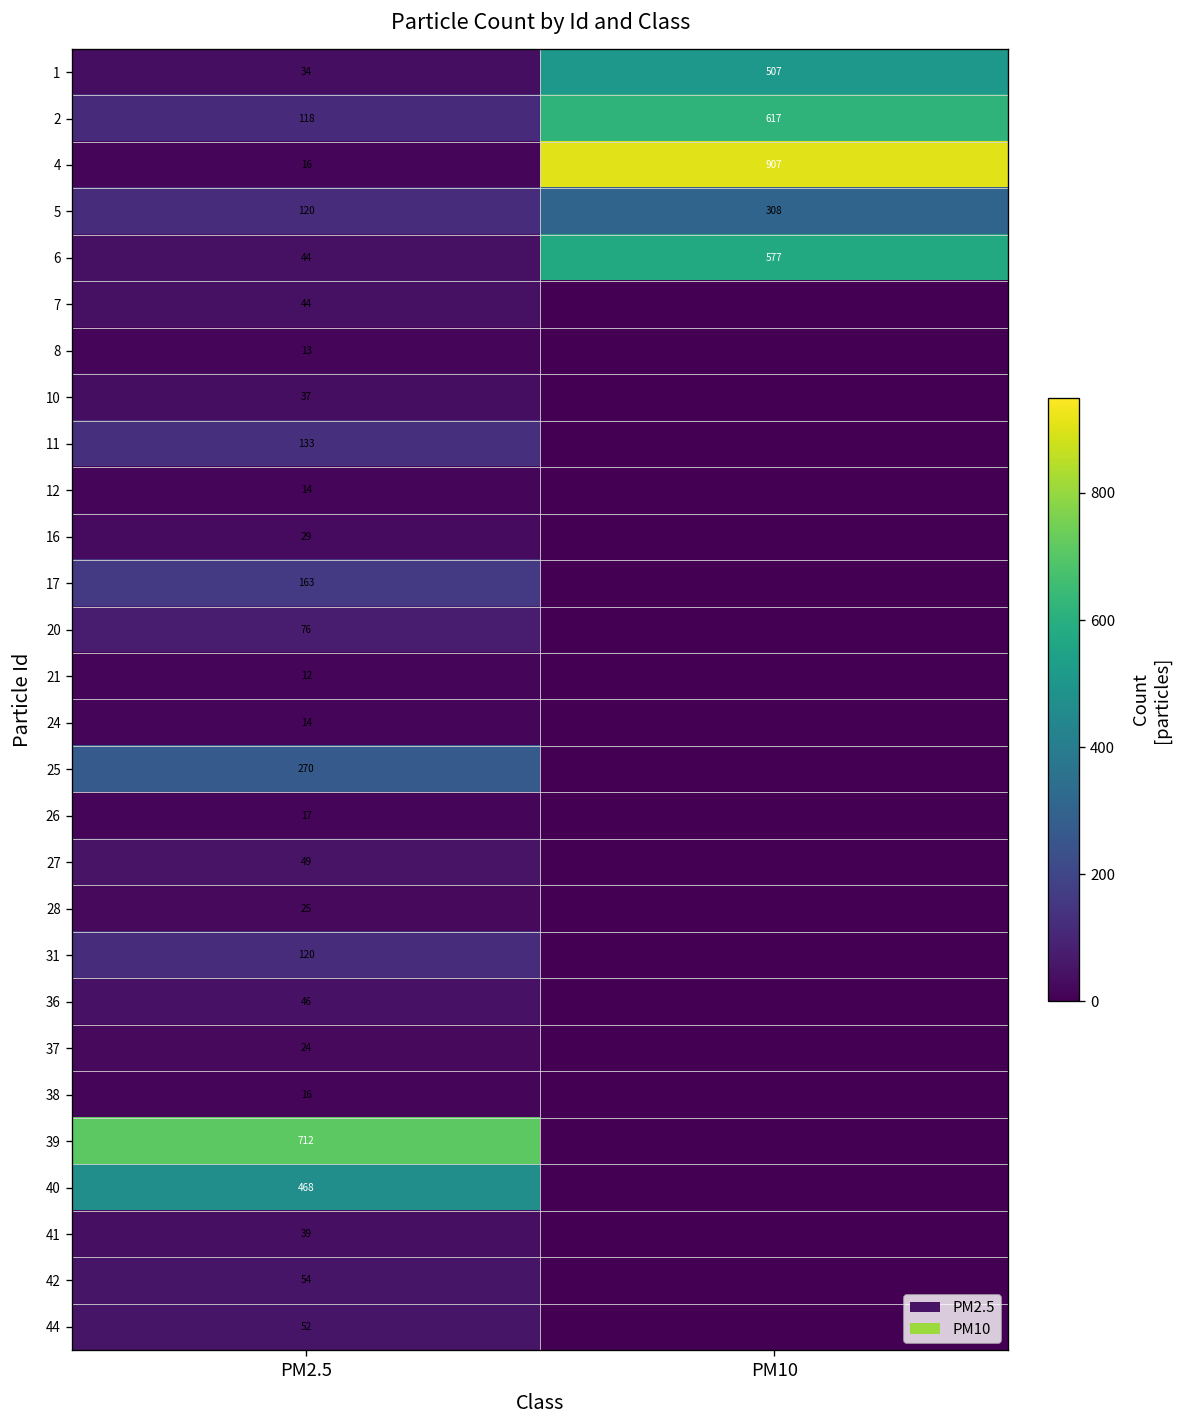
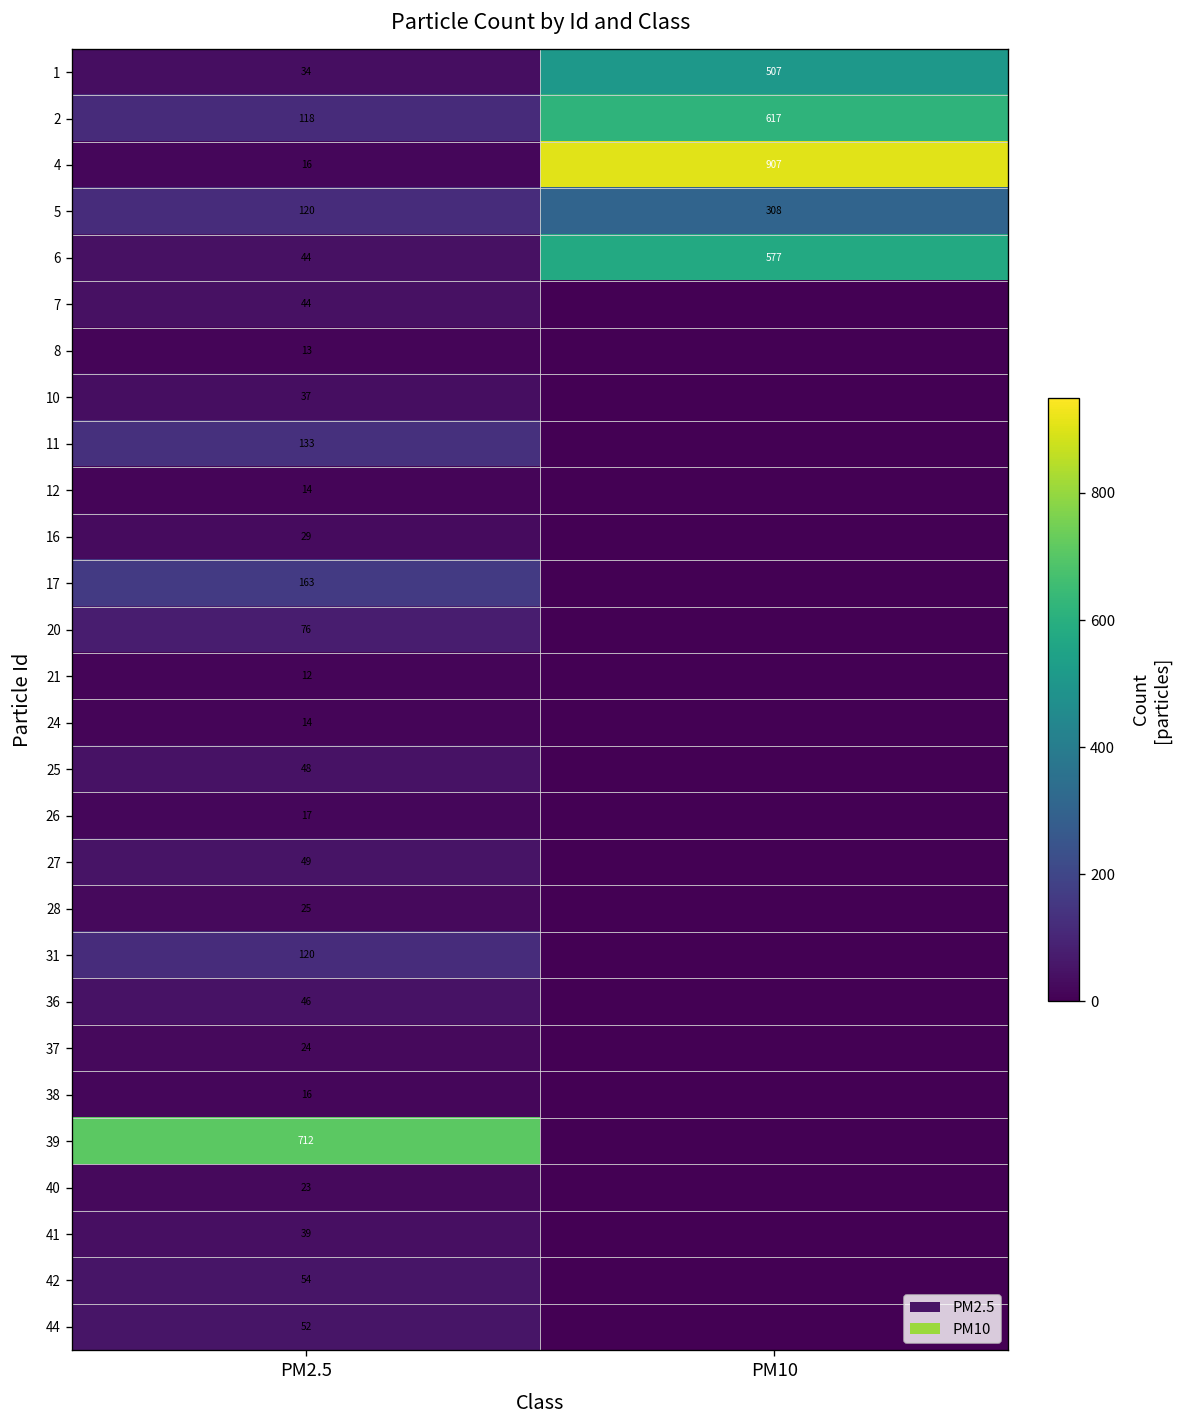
25, PM2.5: 270 -> 48
40, PM2.5: 468 -> 23
